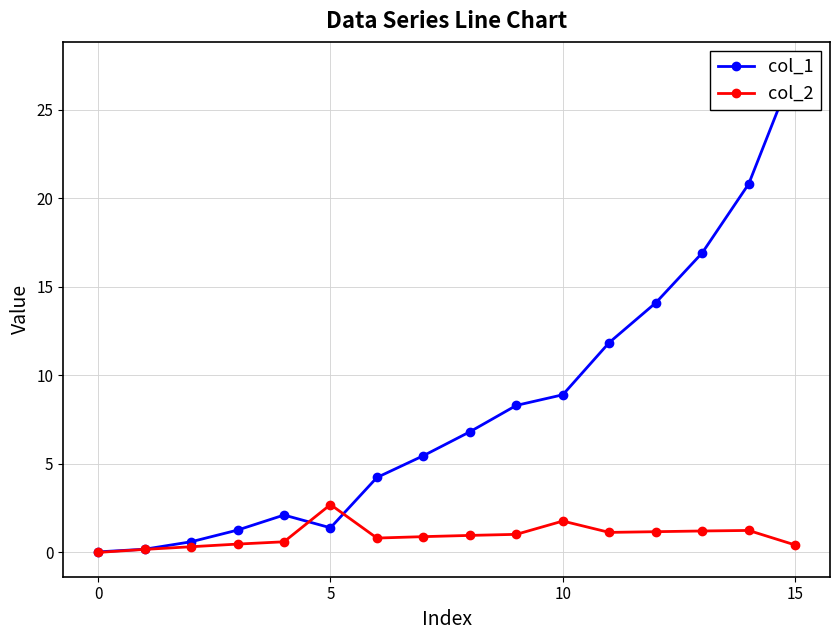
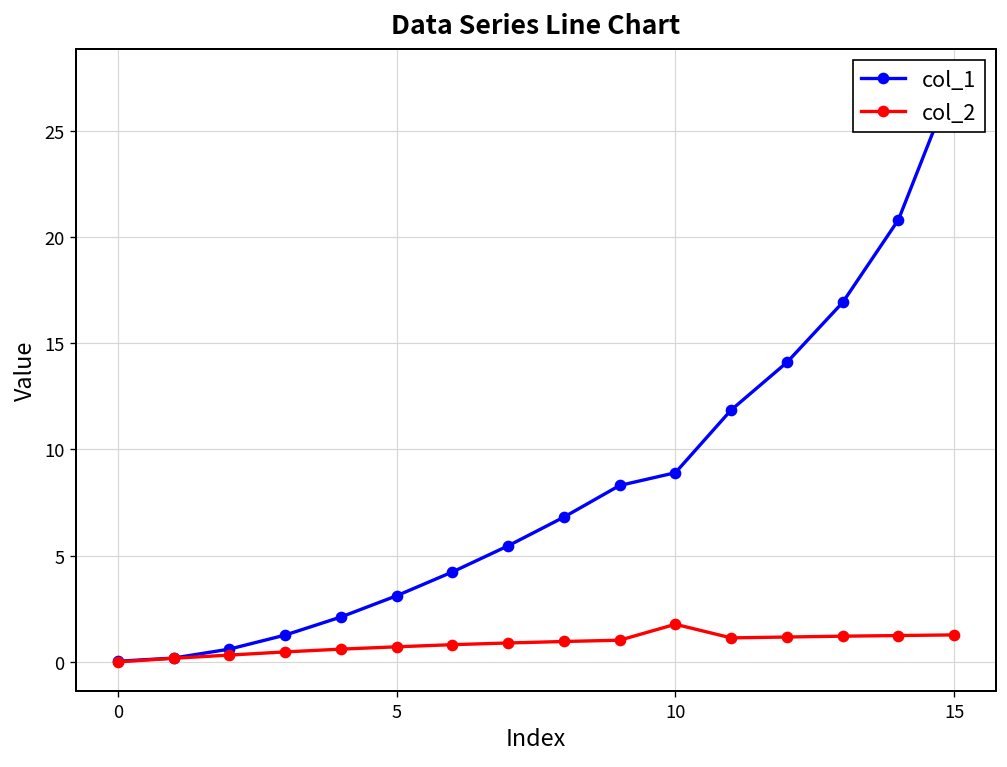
col_1, 5: 1.4 -> 3.1
col_2, 5: 2.7 -> 0.7
col_2, 15: 0.4 -> 1.3
